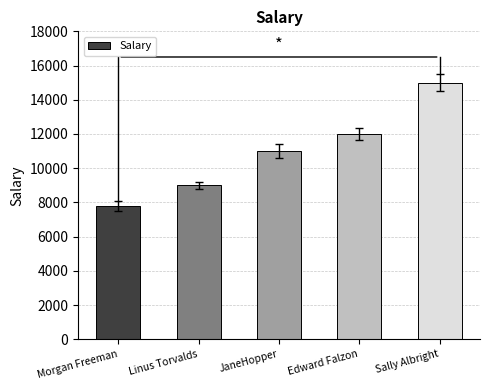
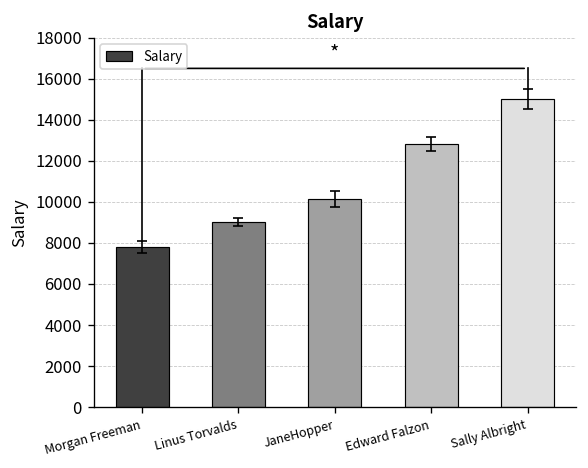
Salary, JaneHopper: 11000 -> 10200
Salary, Edward Falzon: 12000 -> 12800
